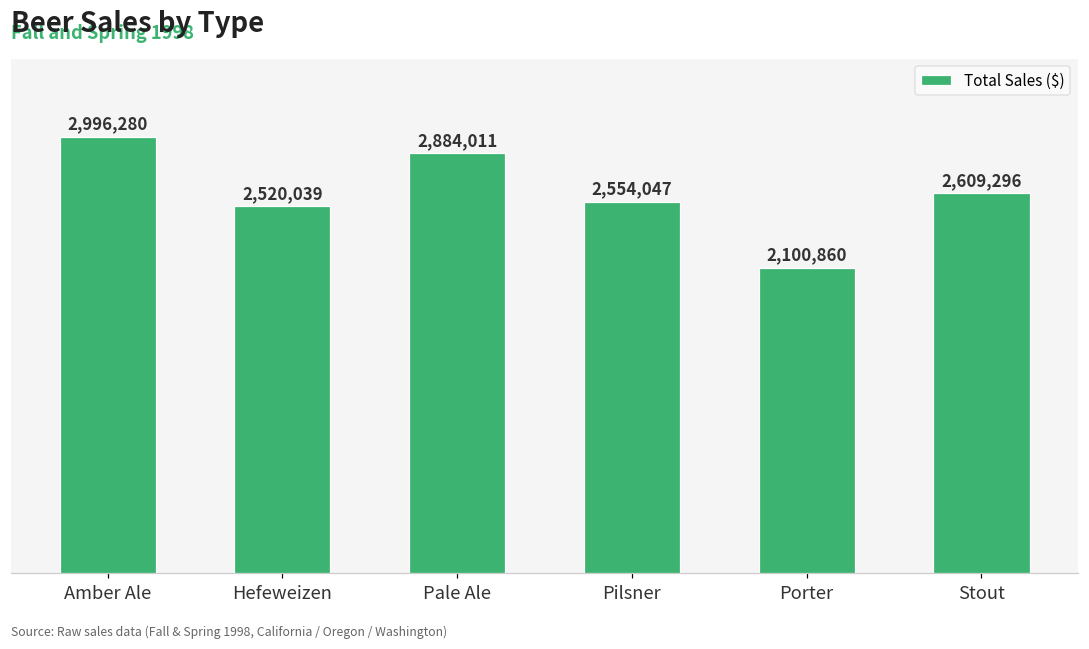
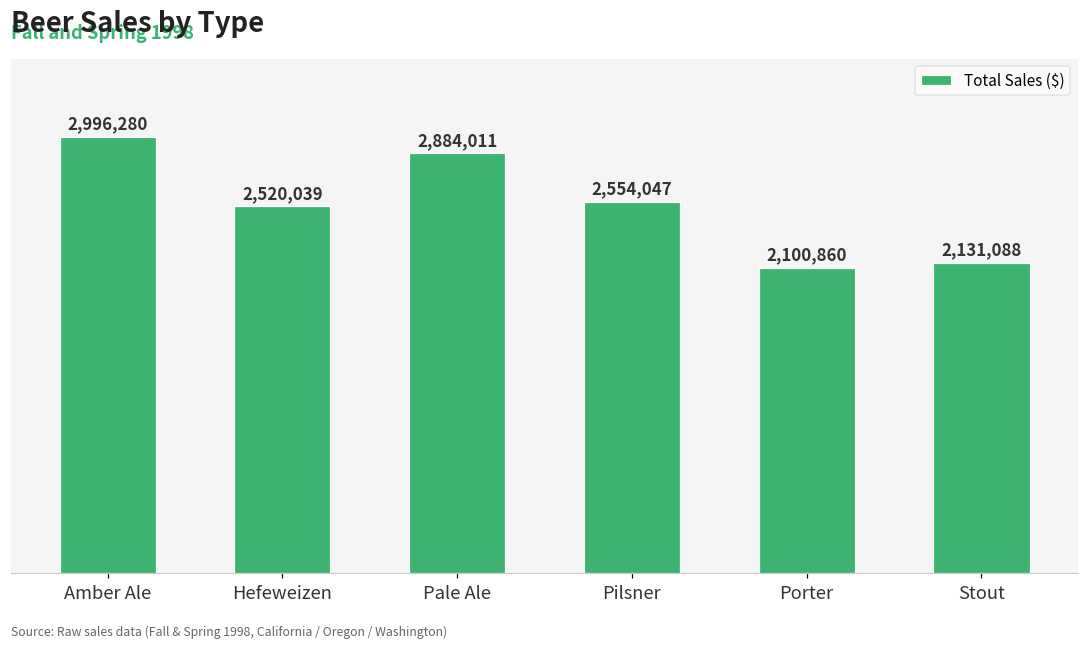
Stout: 2,609,296 -> 2,131,088
